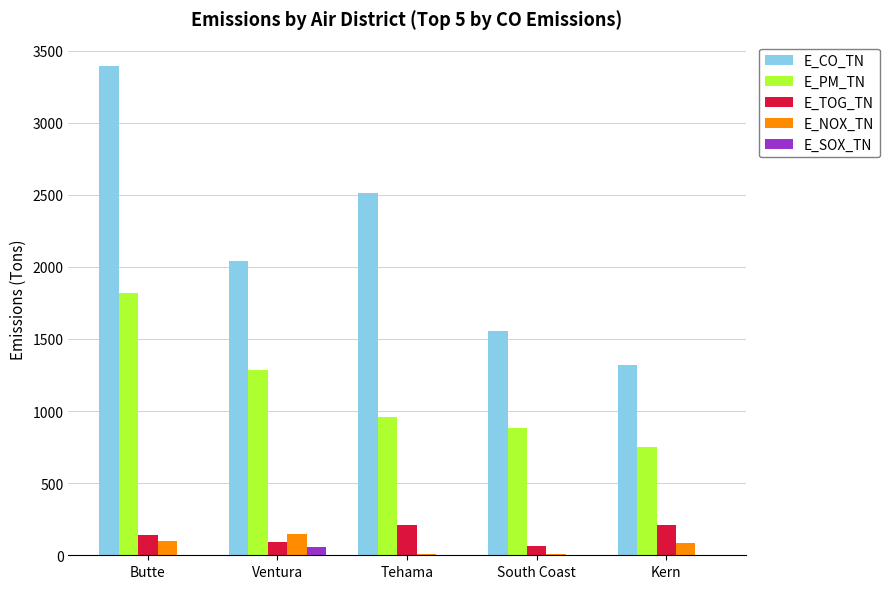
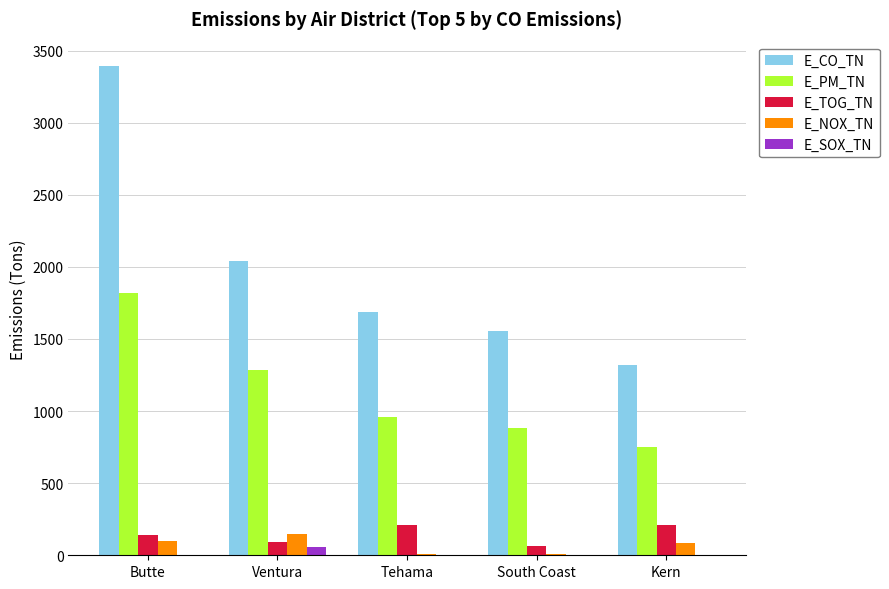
E_CO_TN, Tehama: 2510 -> 1680
